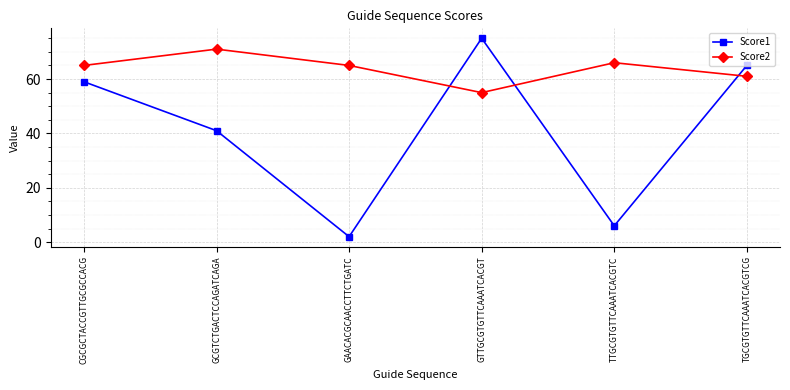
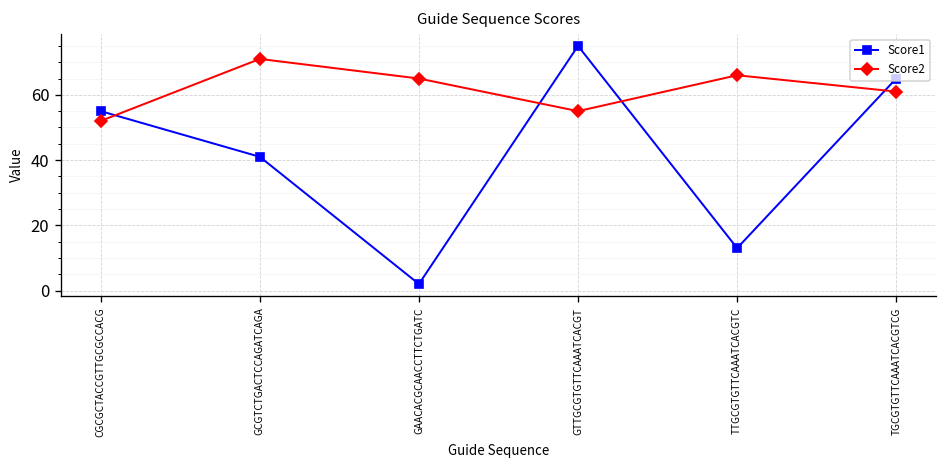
Score1, CGCGCTACCGTTGCGCCACG: 59 -> 55
Score2, CGCGCTACCGTTGCGCCACG: 65 -> 52
Score1, TTGCGTGTTCAAATCACGTC: 6 -> 13
